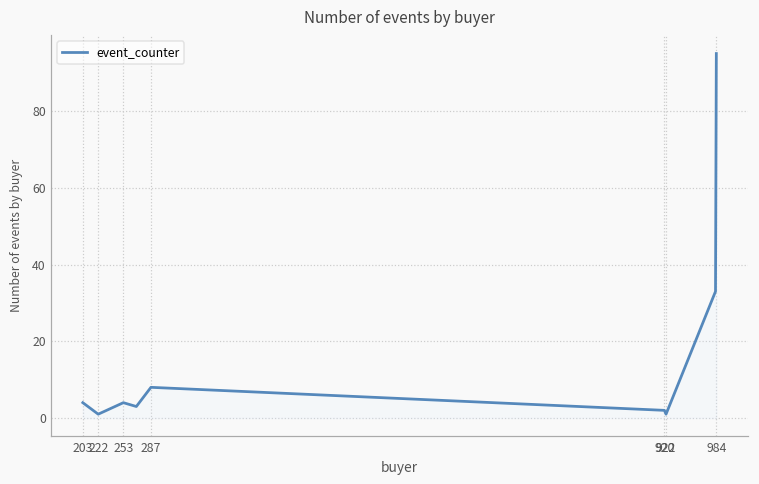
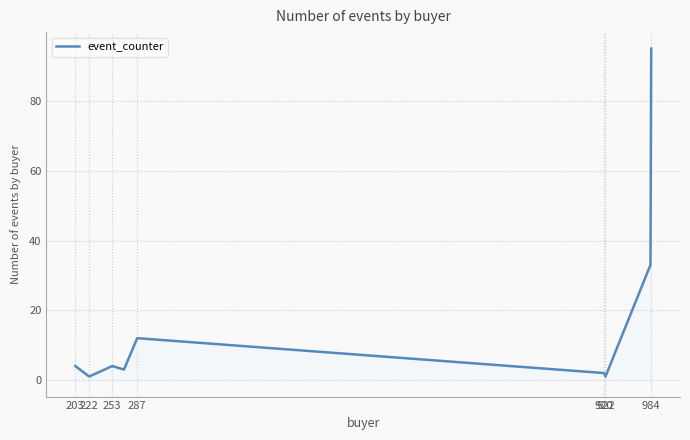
287: 8 -> 12
